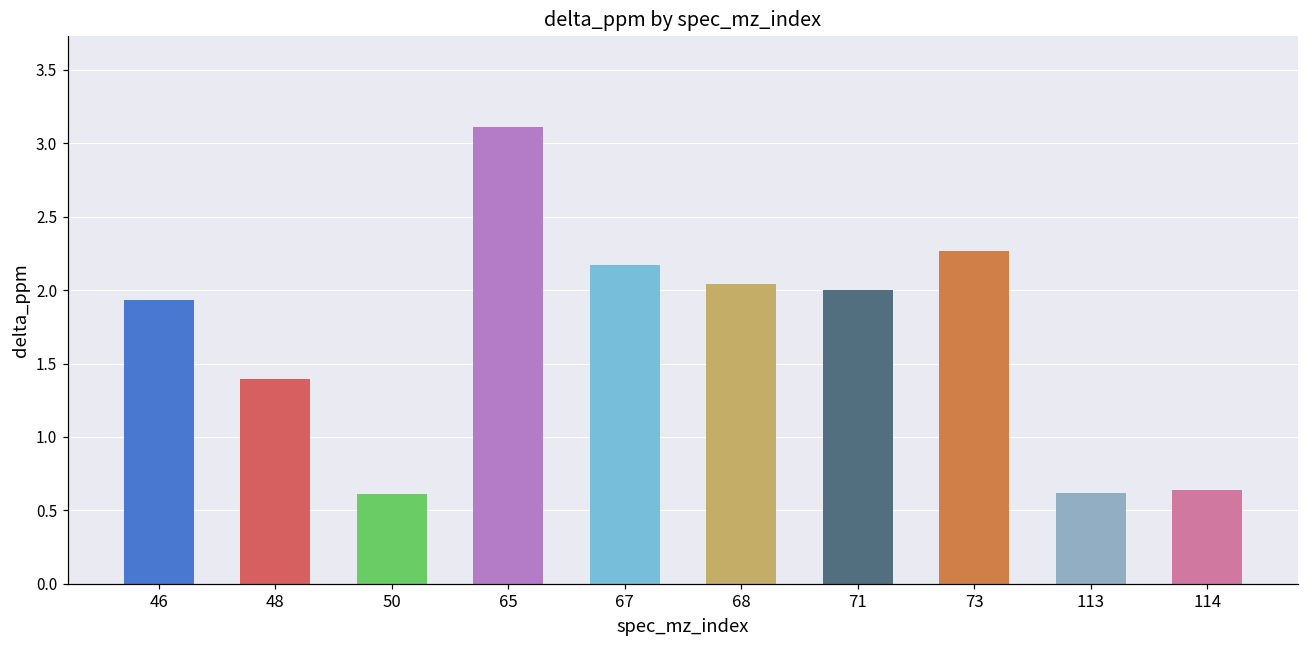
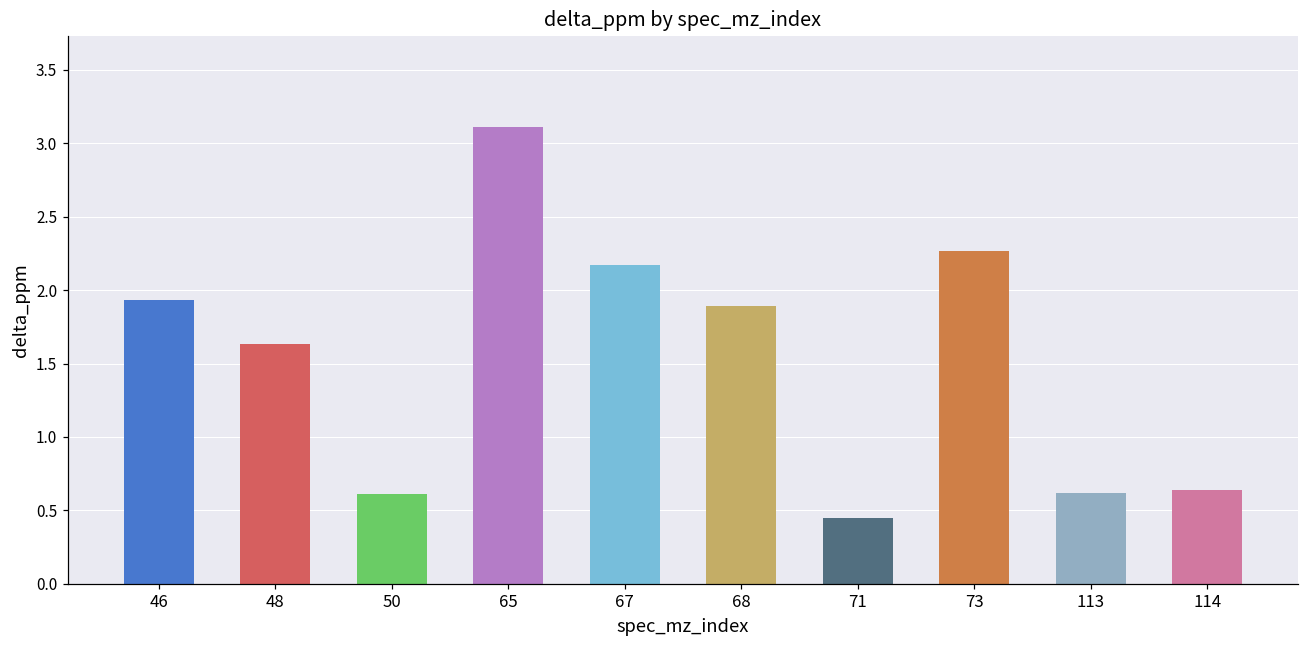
48: 1.40 -> 1.63
68: 2.04 -> 1.89
71: 2.00 -> 0.45
